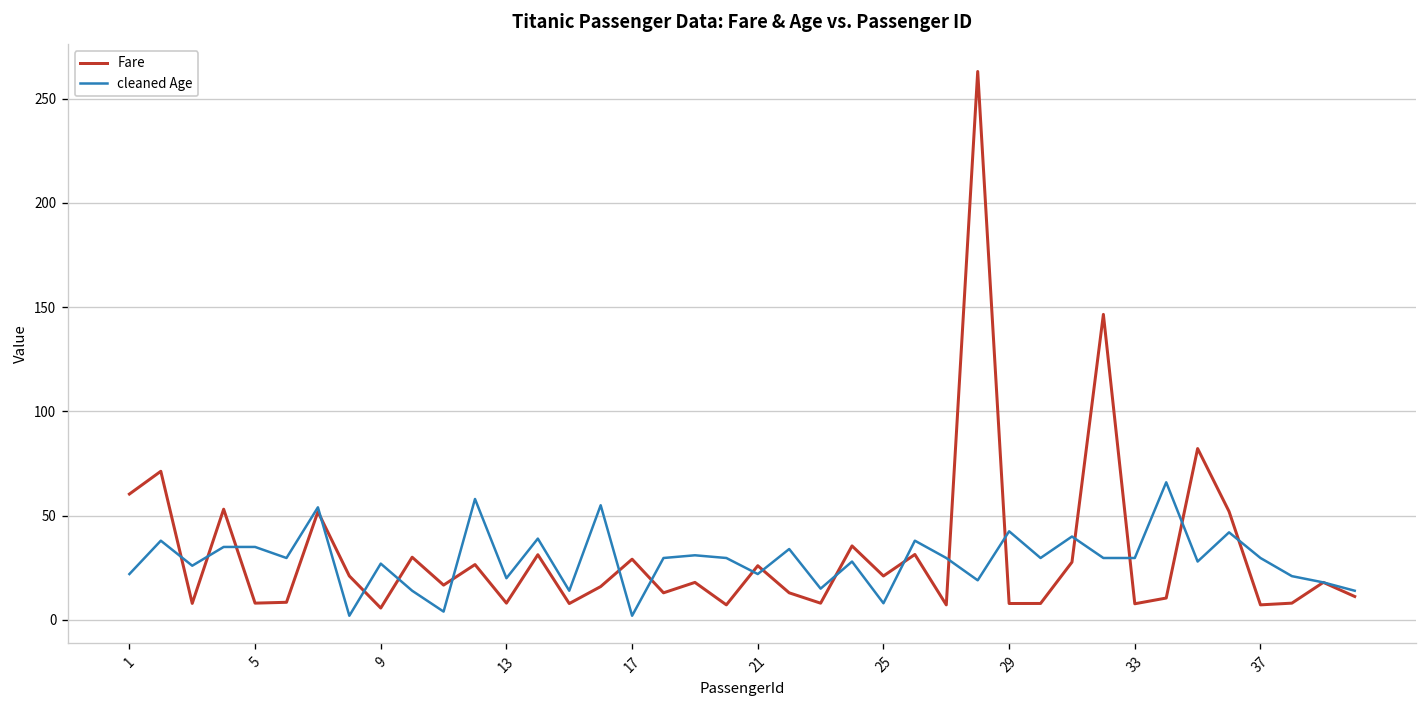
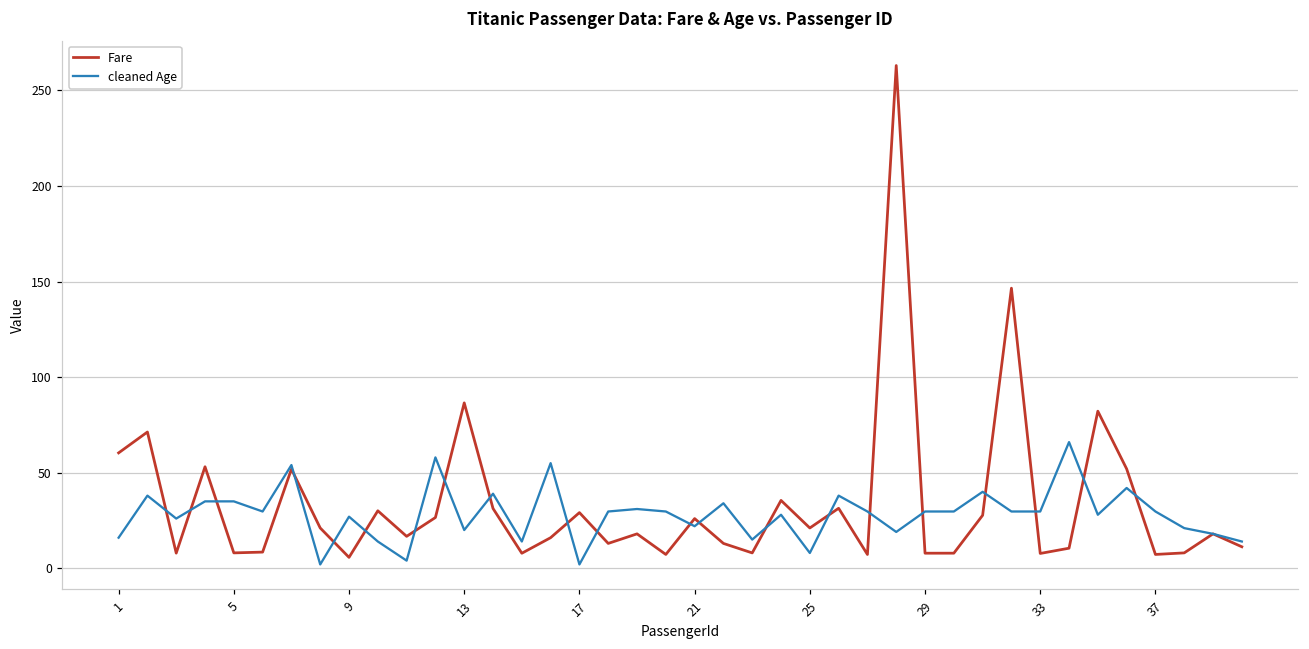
cleaned Age, 1: 22 -> 16
Fare, 13: 8 -> 87
cleaned Age, 29: 43 -> 30
